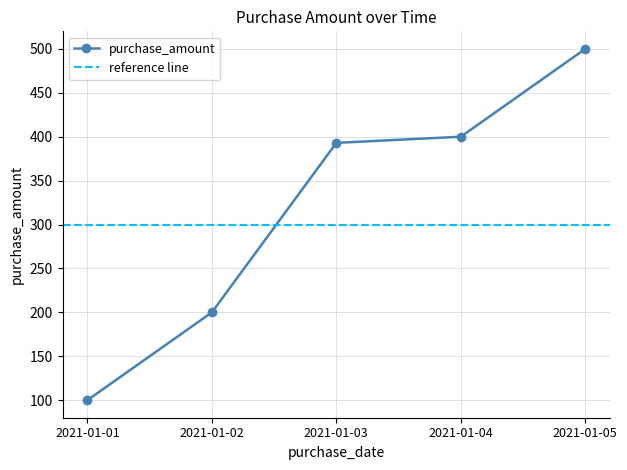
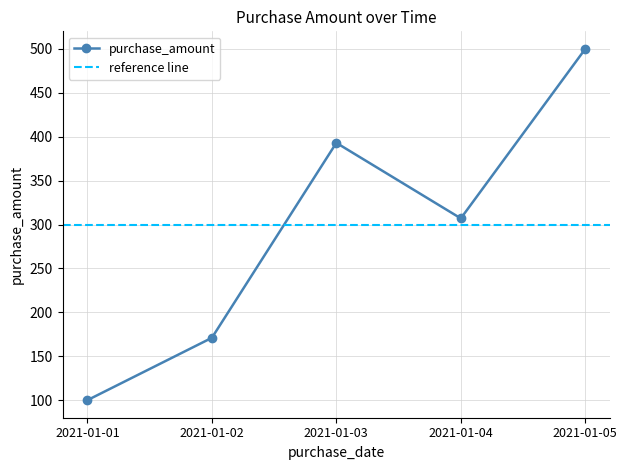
2021-01-02: 200 -> 170
2021-01-04: 400 -> 310
